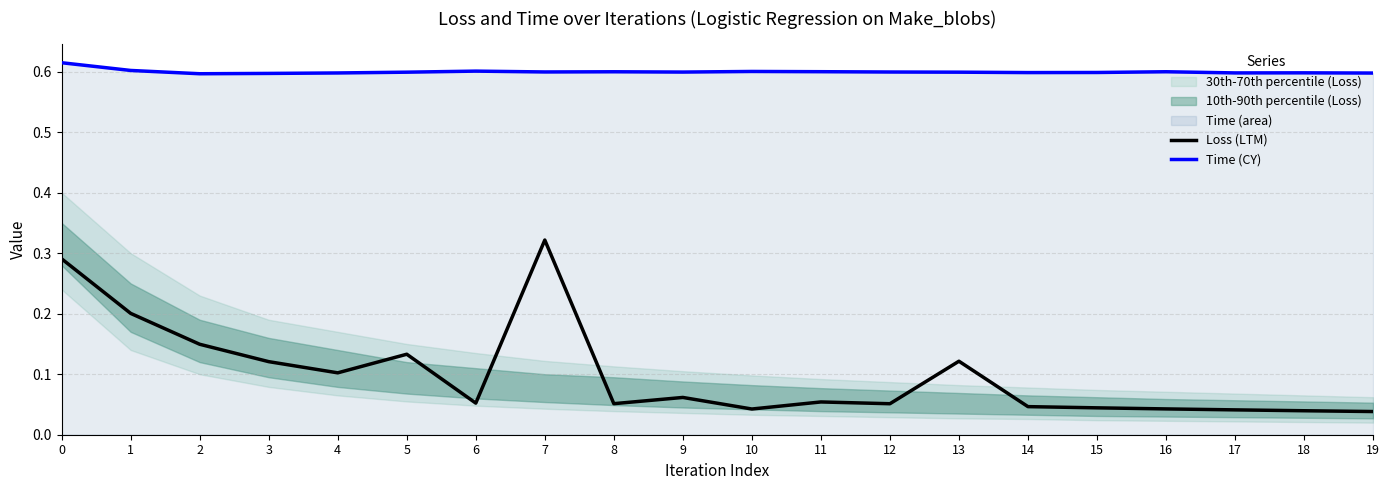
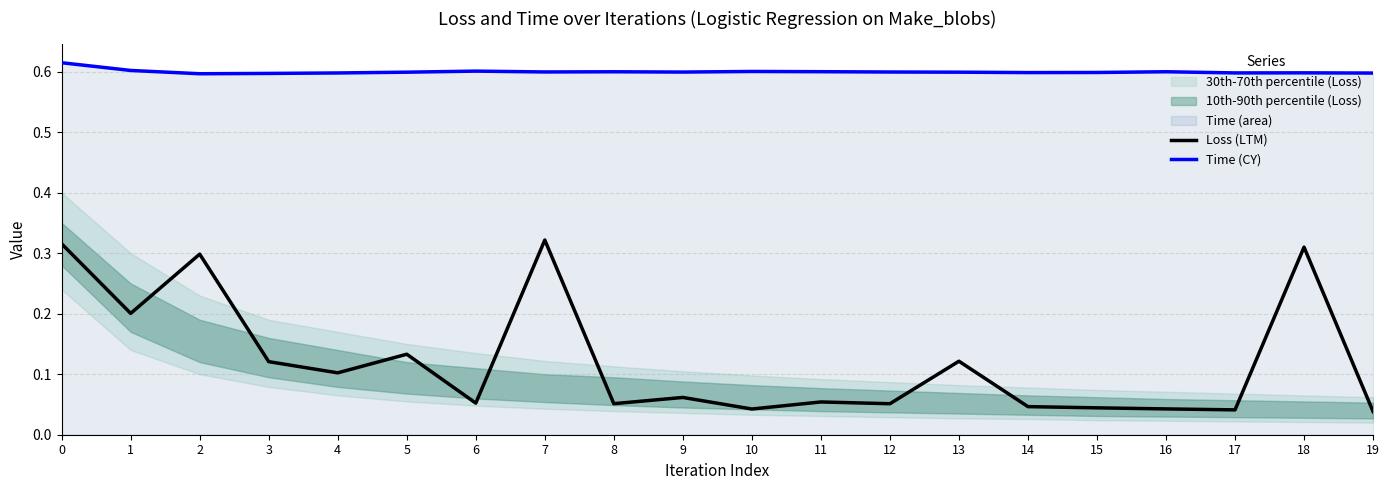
Loss (LTM), 0: 0.29 -> 0.32
Loss (LTM), 2: 0.15 -> 0.30
Loss (LTM), 18: 0.04 -> 0.31
